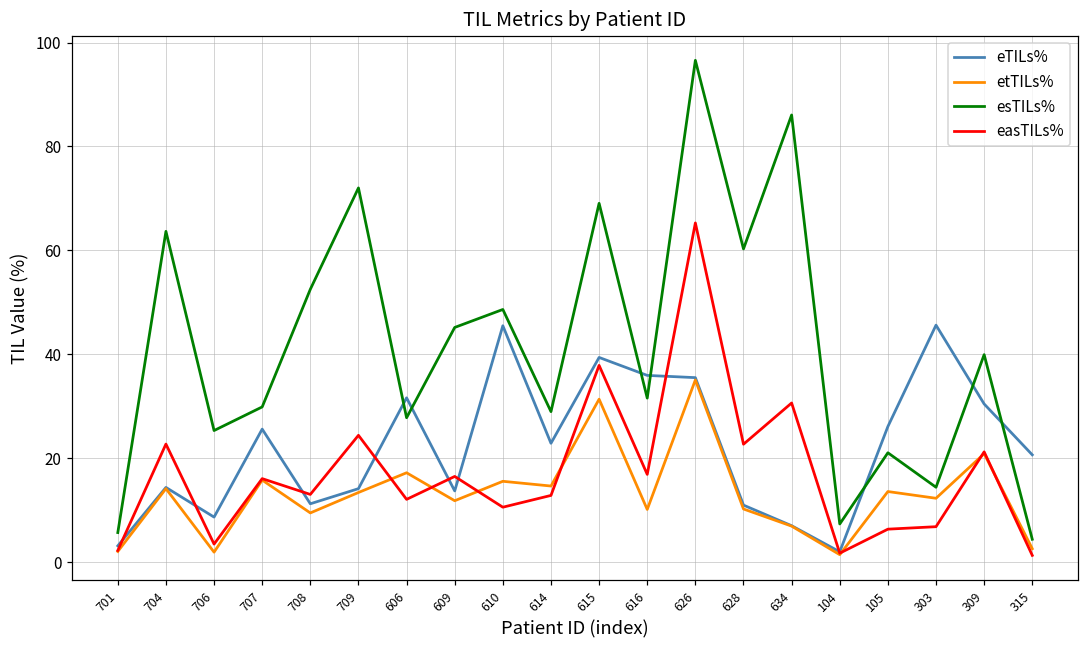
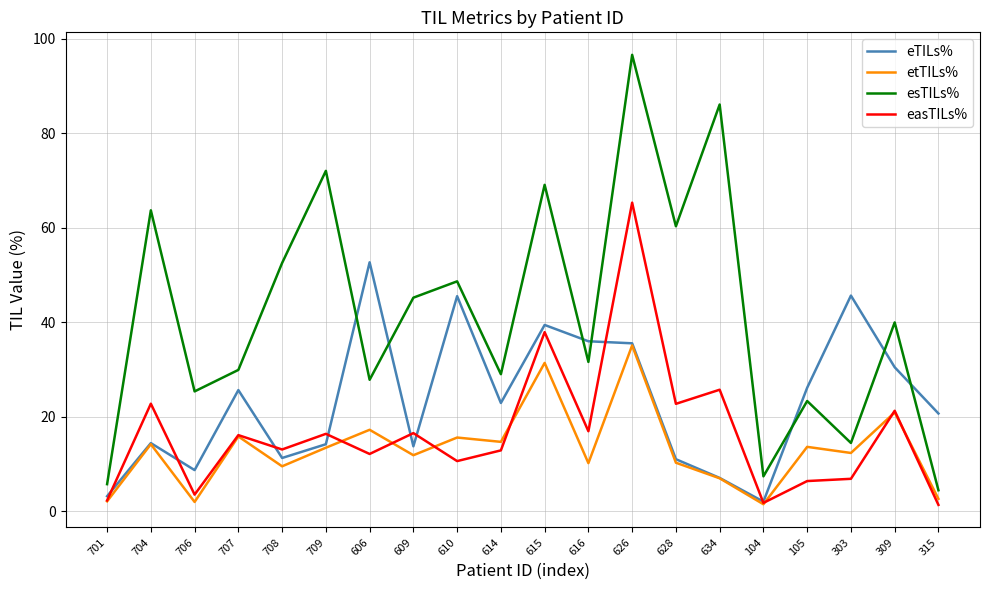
easTILs%, 709: 24 -> 16
eTILs%, 606: 32 -> 53
easTILs%, 634: 31 -> 26
esTILs%, 105: 21 -> 23
